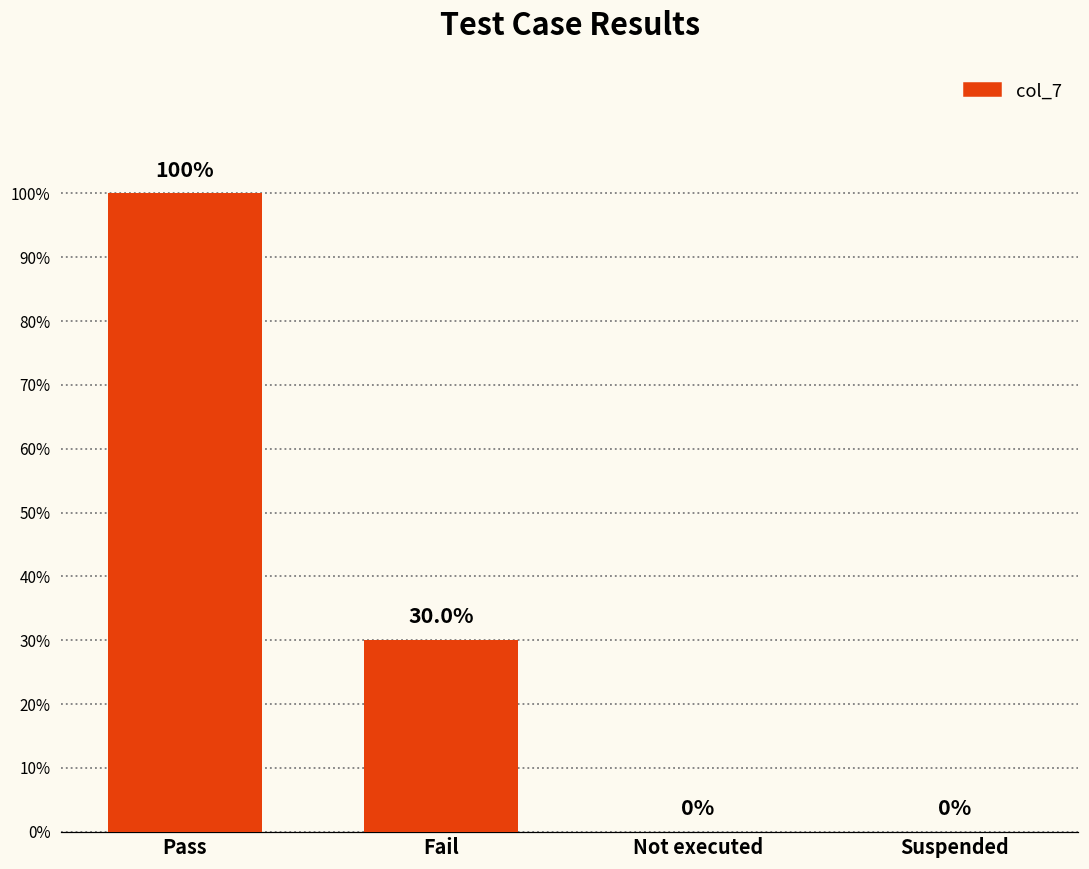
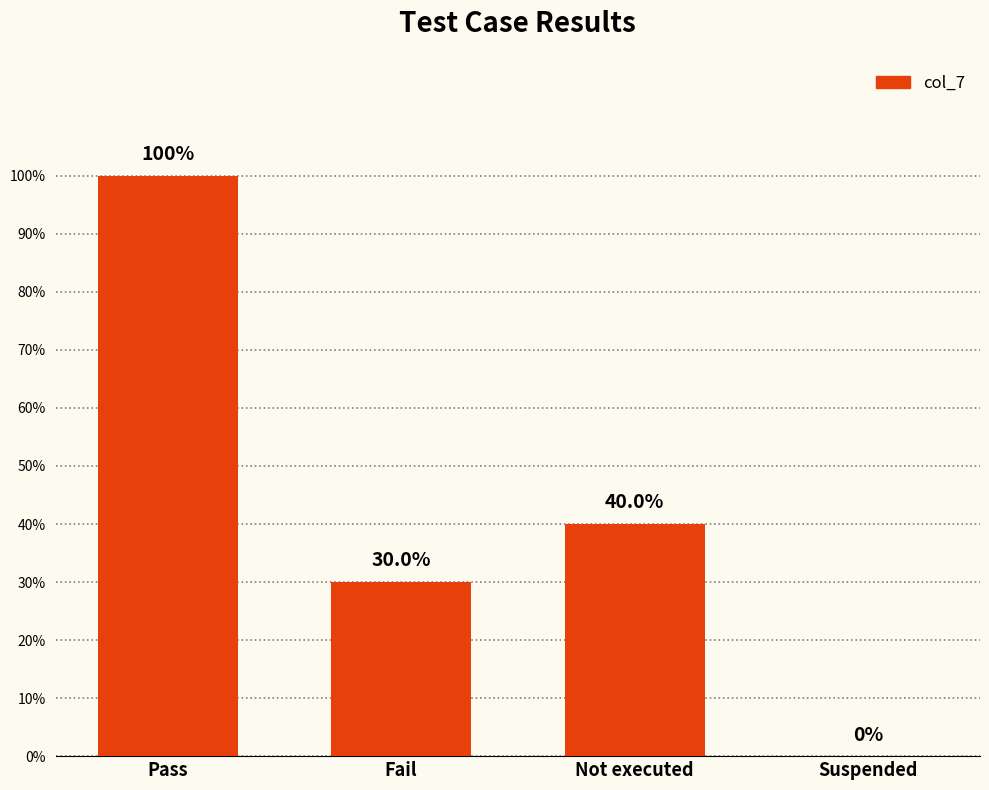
Not executed: 0% -> 40.0%
